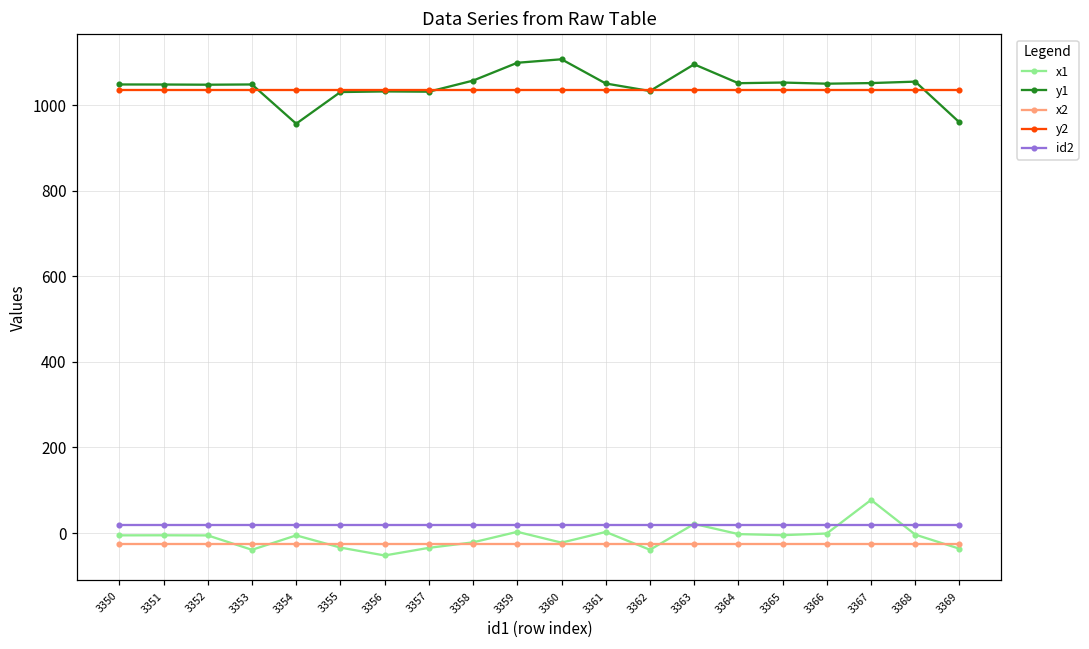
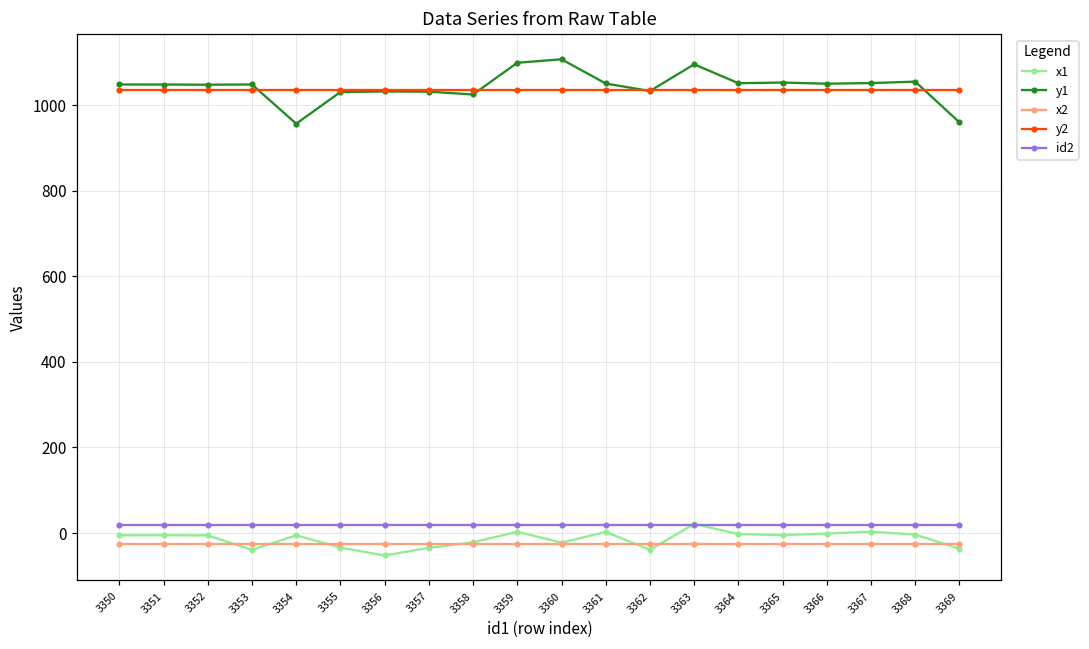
y1, 3358: 1060 -> 1020
x1, 3367: 80 -> 0
